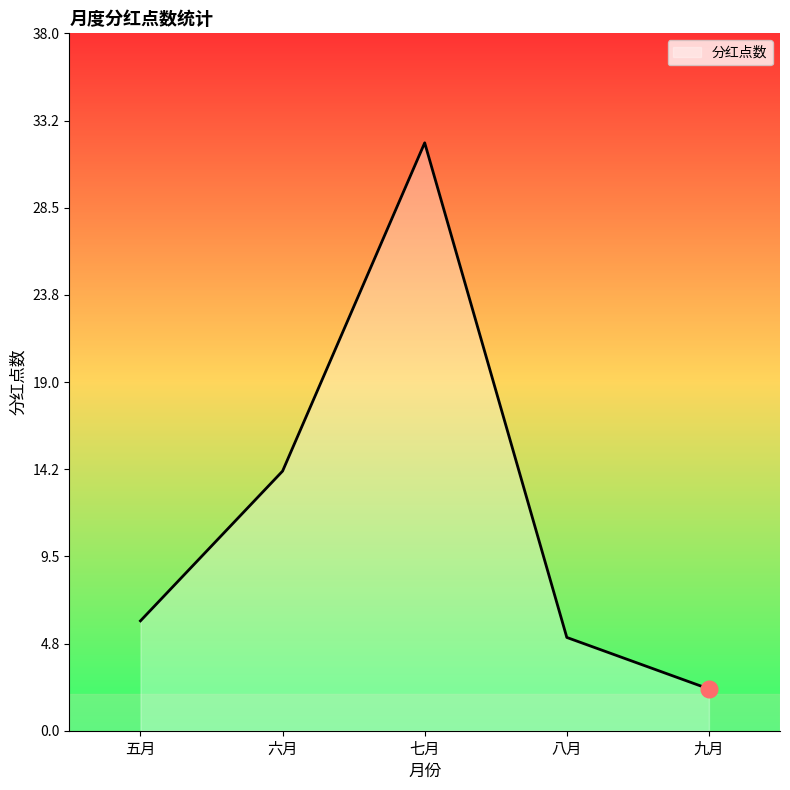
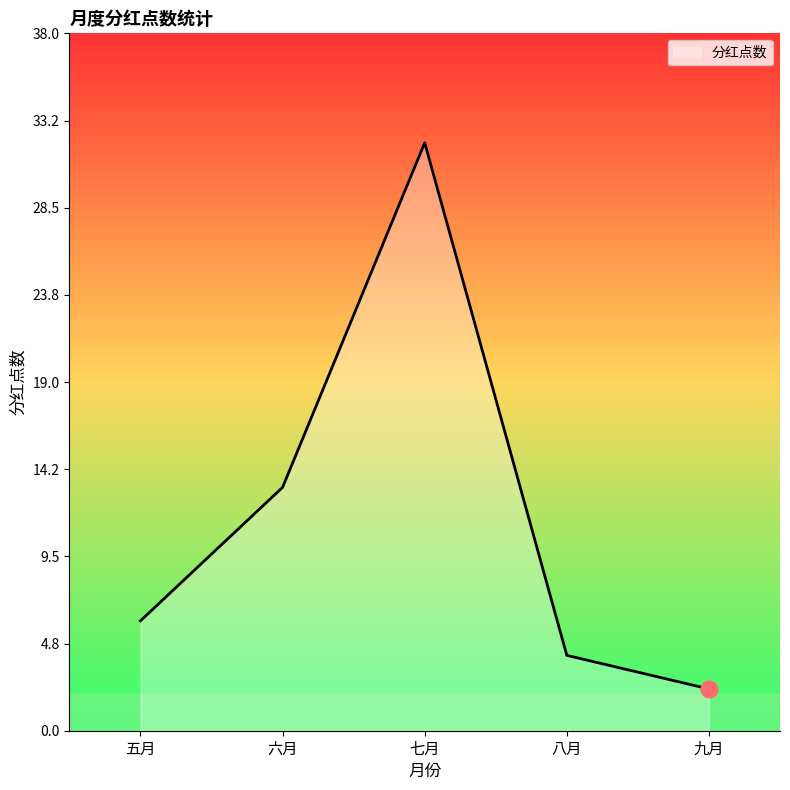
分红点数, 六月: 14.1 -> 13.3
分红点数, 八月: 5.1 -> 4.1
